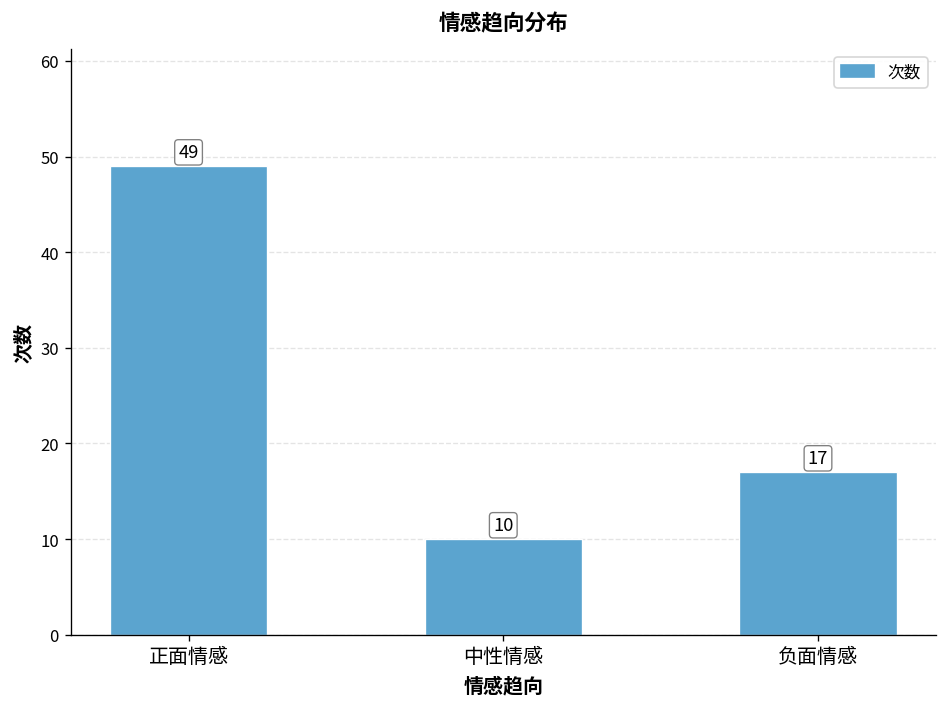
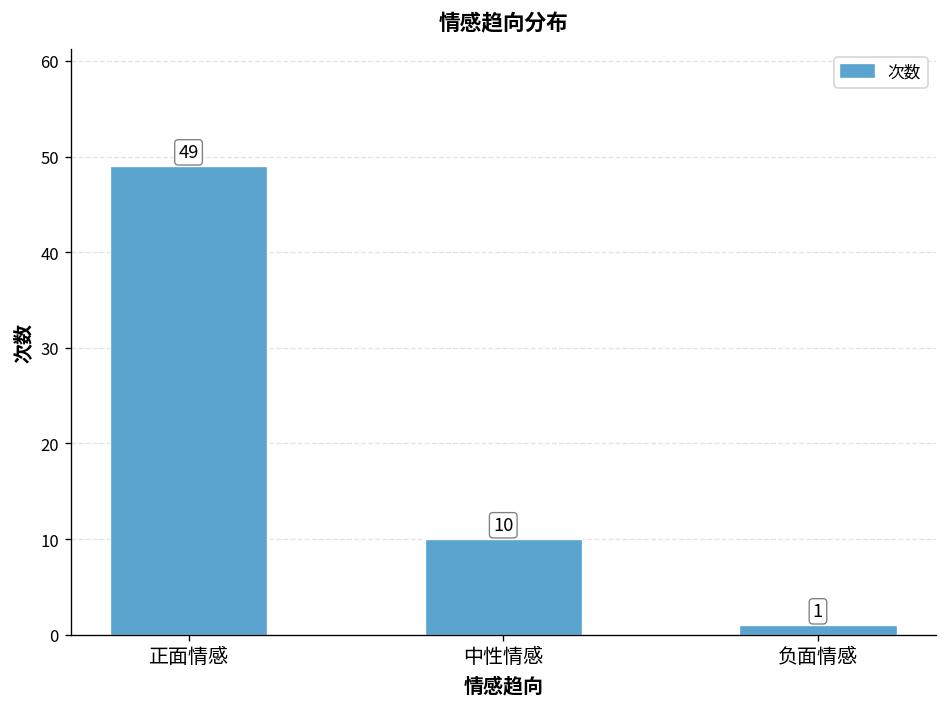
负面情感: 17 -> 1
